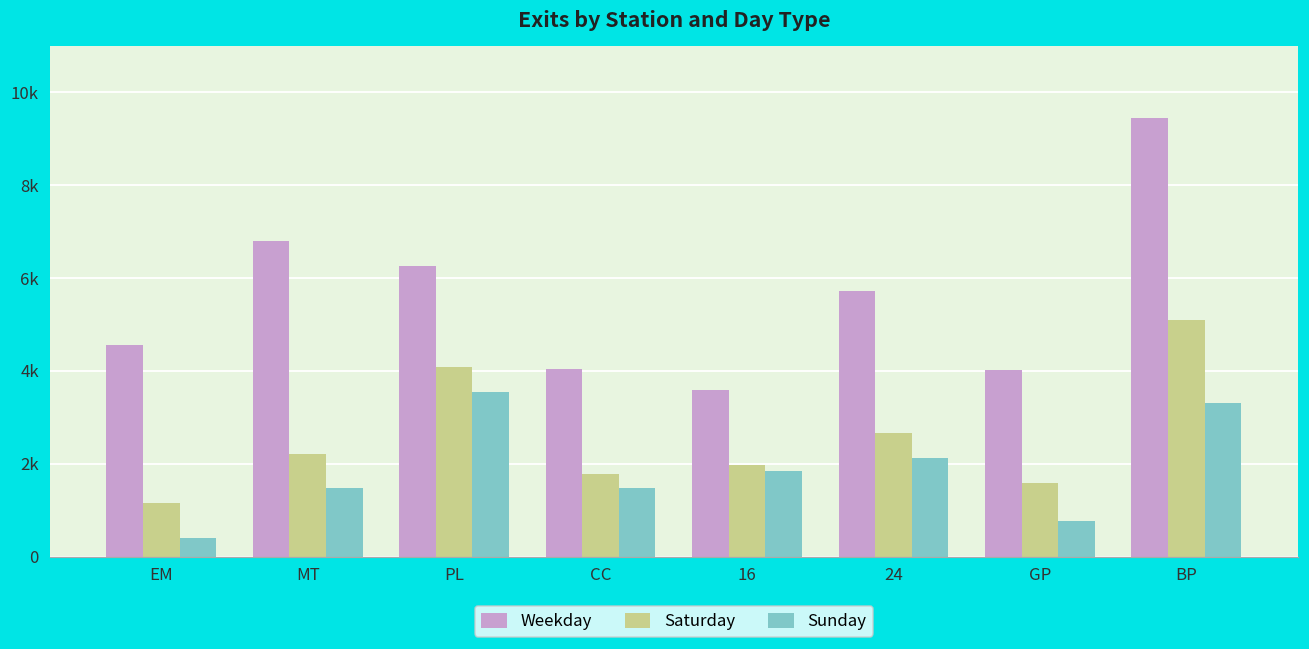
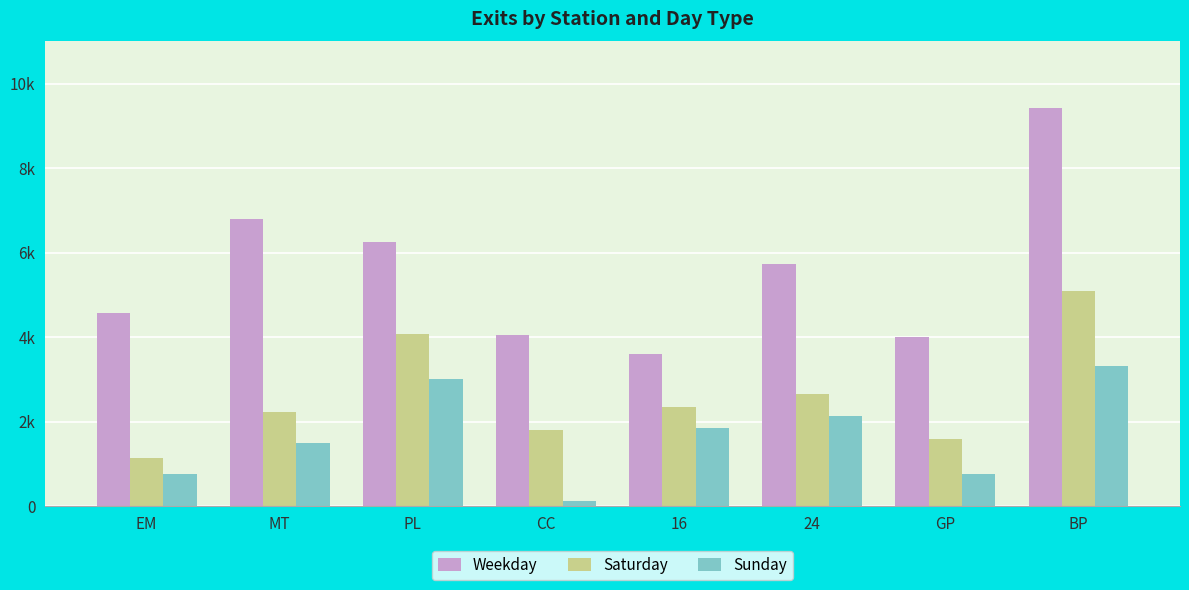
Sunday, EM: 400 -> 800
Sunday, PL: 3600 -> 3000
Sunday, CC: 1500 -> 100
Saturday, 16: 2000 -> 2300
